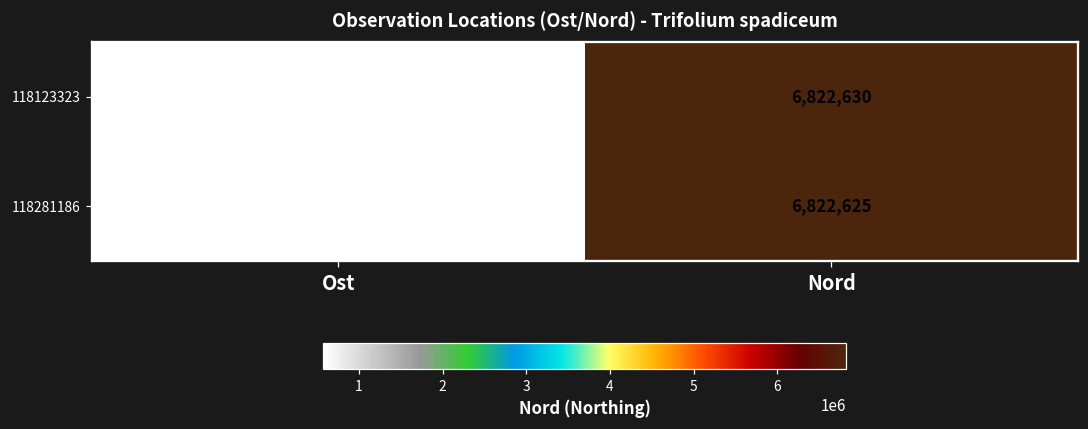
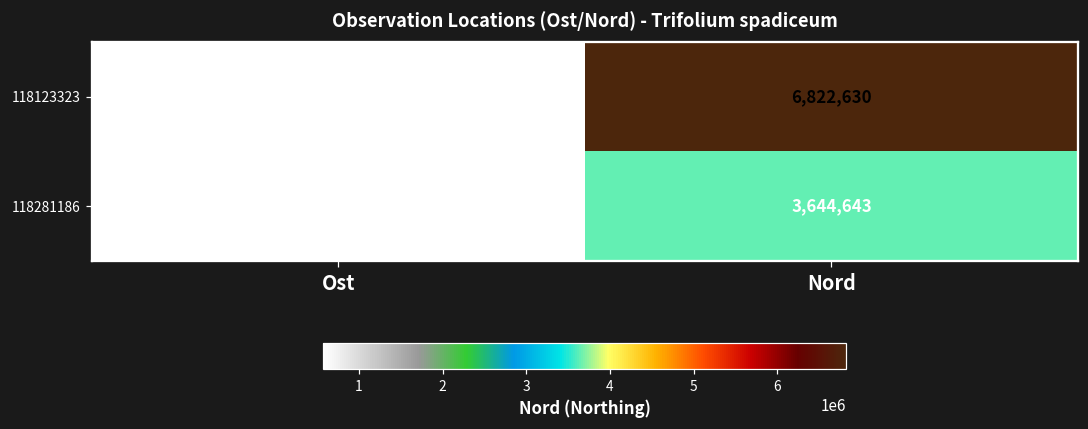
118281186, Nord: 6,822,625 -> 3,644,643
